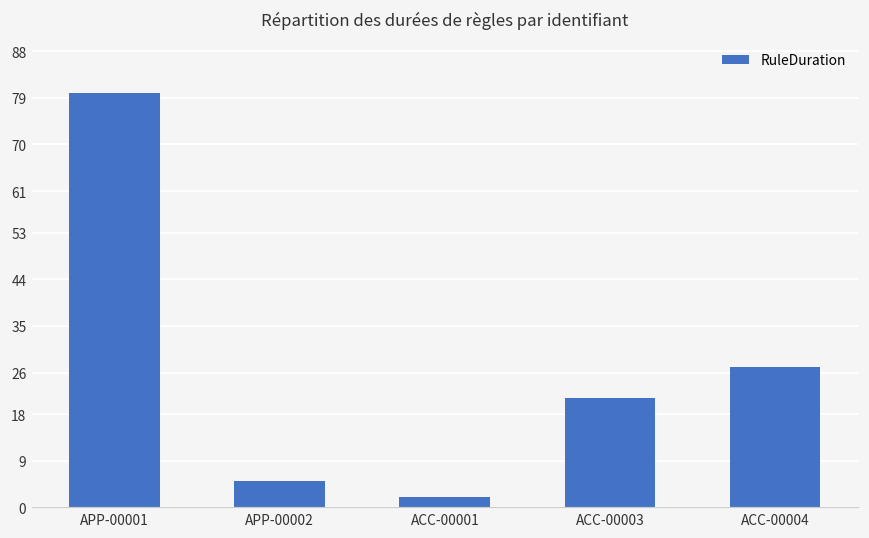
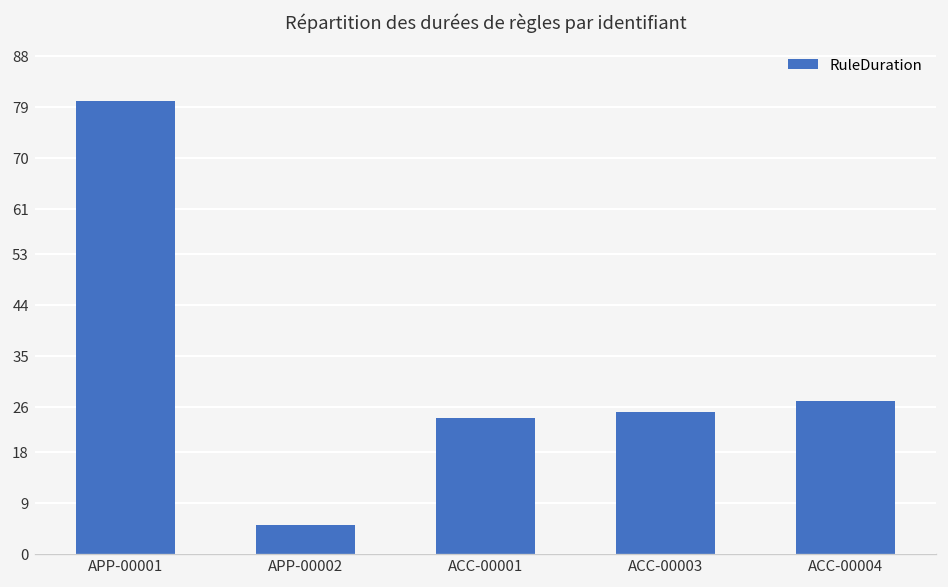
ACC-00001: 2 -> 24
ACC-00003: 21 -> 25
